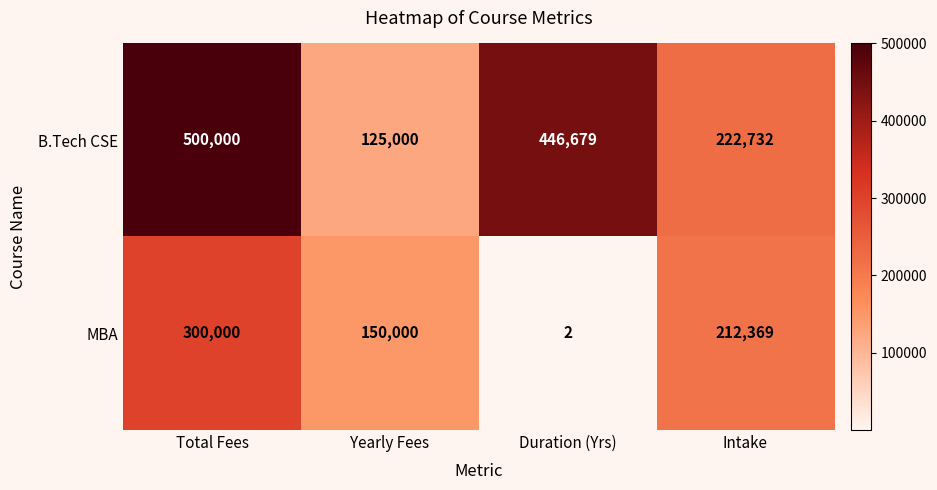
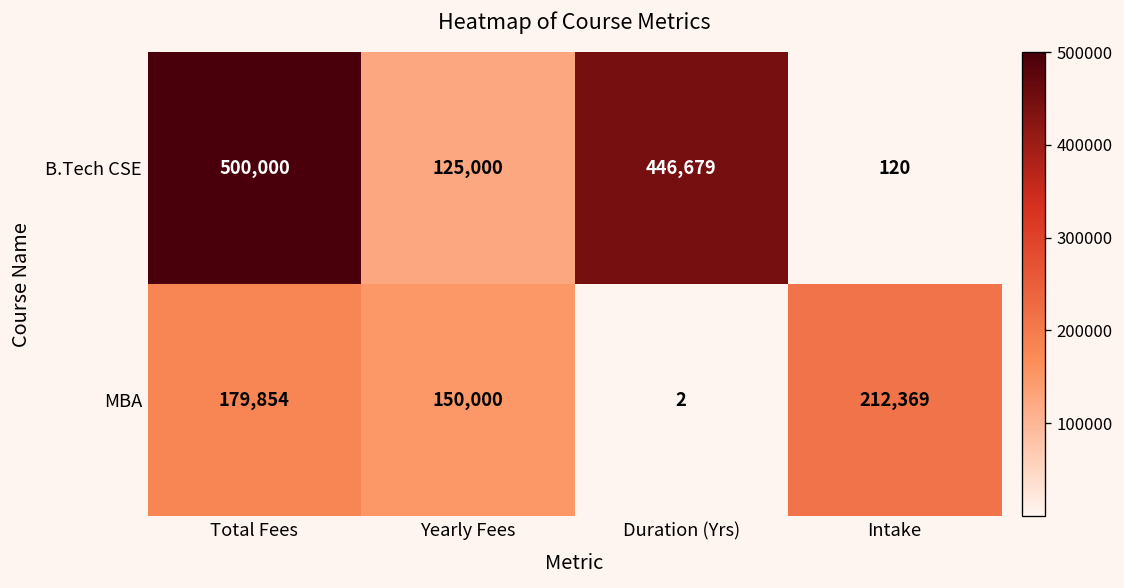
B.Tech CSE, Intake: 222,732 -> 120
MBA, Total Fees: 300,000 -> 179,854
